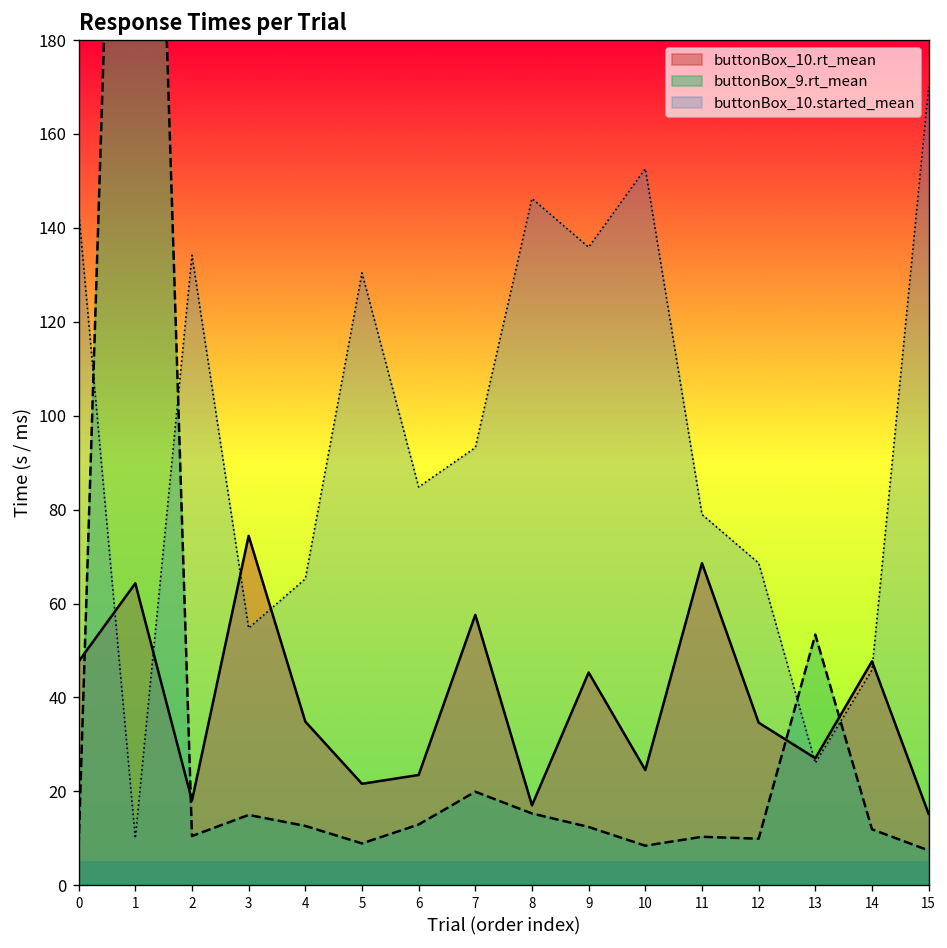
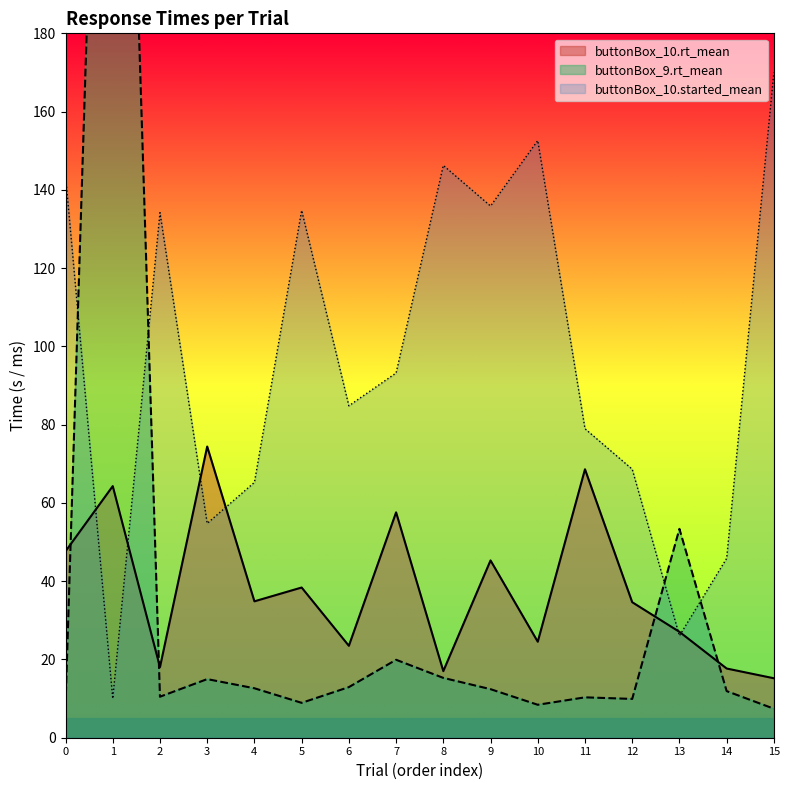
buttonBox_10.rt_mean, 5: 22 -> 38
buttonBox_10.started_mean, 5: 130 -> 135
buttonBox_10.rt_mean, 14: 48 -> 18
